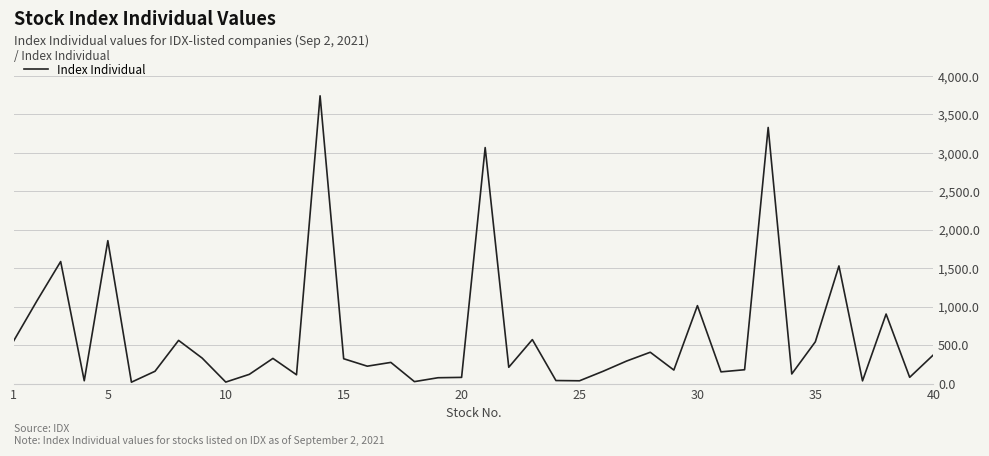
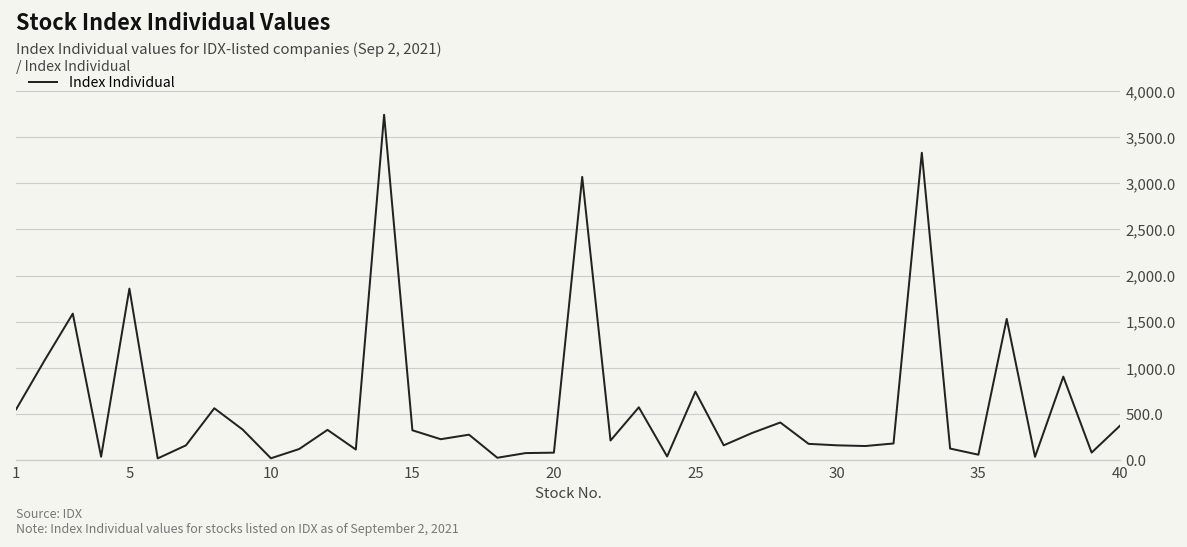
25: 0 -> 700
30: 1,000 -> 200
35: 500 -> 100
